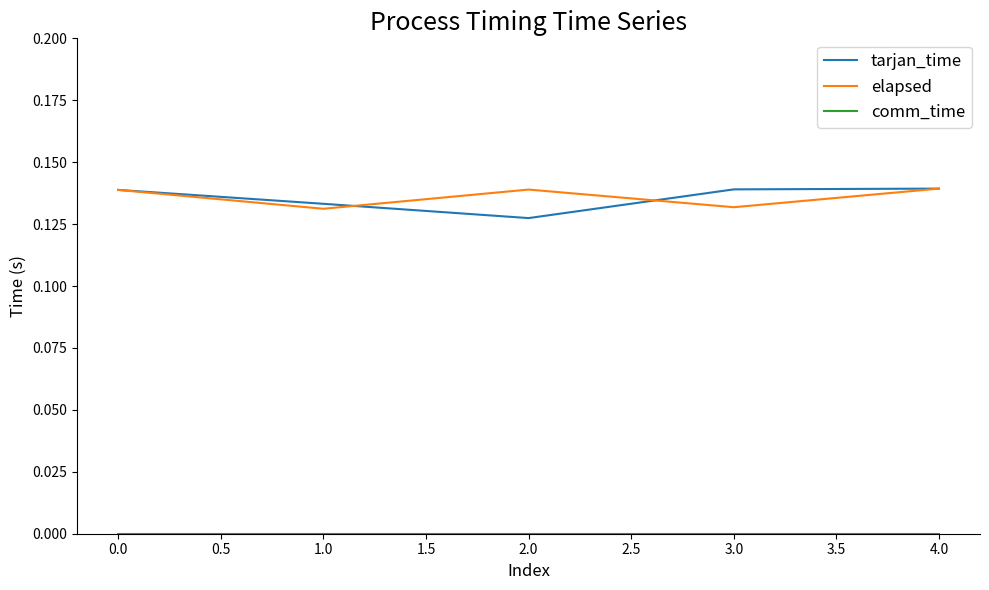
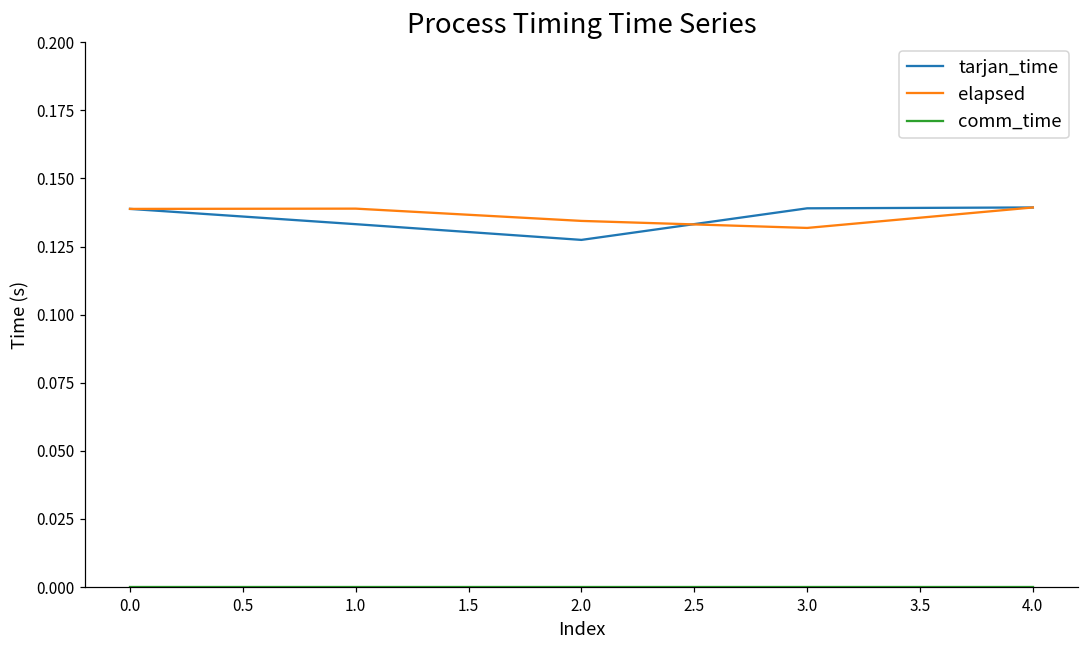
elapsed, 1.0: 0.131 -> 0.139
elapsed, 2.0: 0.139 -> 0.134
